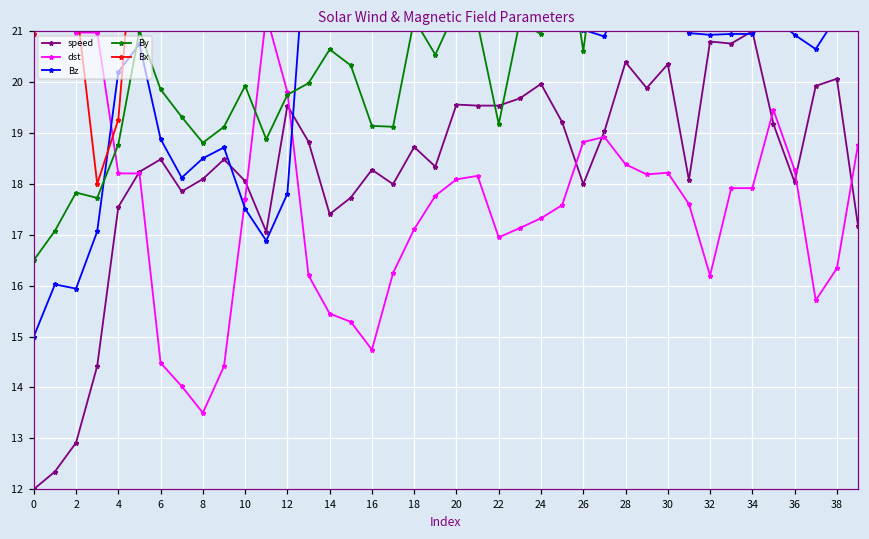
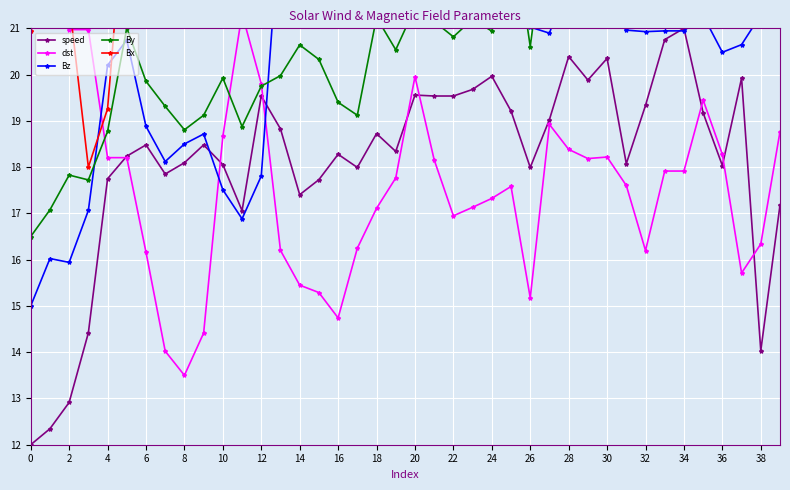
speed, 4: 17.5 -> 17.7
dst, 6: 14.5 -> 16.2
dst, 10: 17.7 -> 18.7
By, 16: 19.1 -> 19.4
dst, 20: 18.1 -> 20.0
By, 22: 19.2 -> 20.8
dst, 26: 18.8 -> 15.2
speed, 32: 20.8 -> 19.3
Bz, 36: 20.9 -> 20.5
speed, 38: 20.1 -> 14.0
